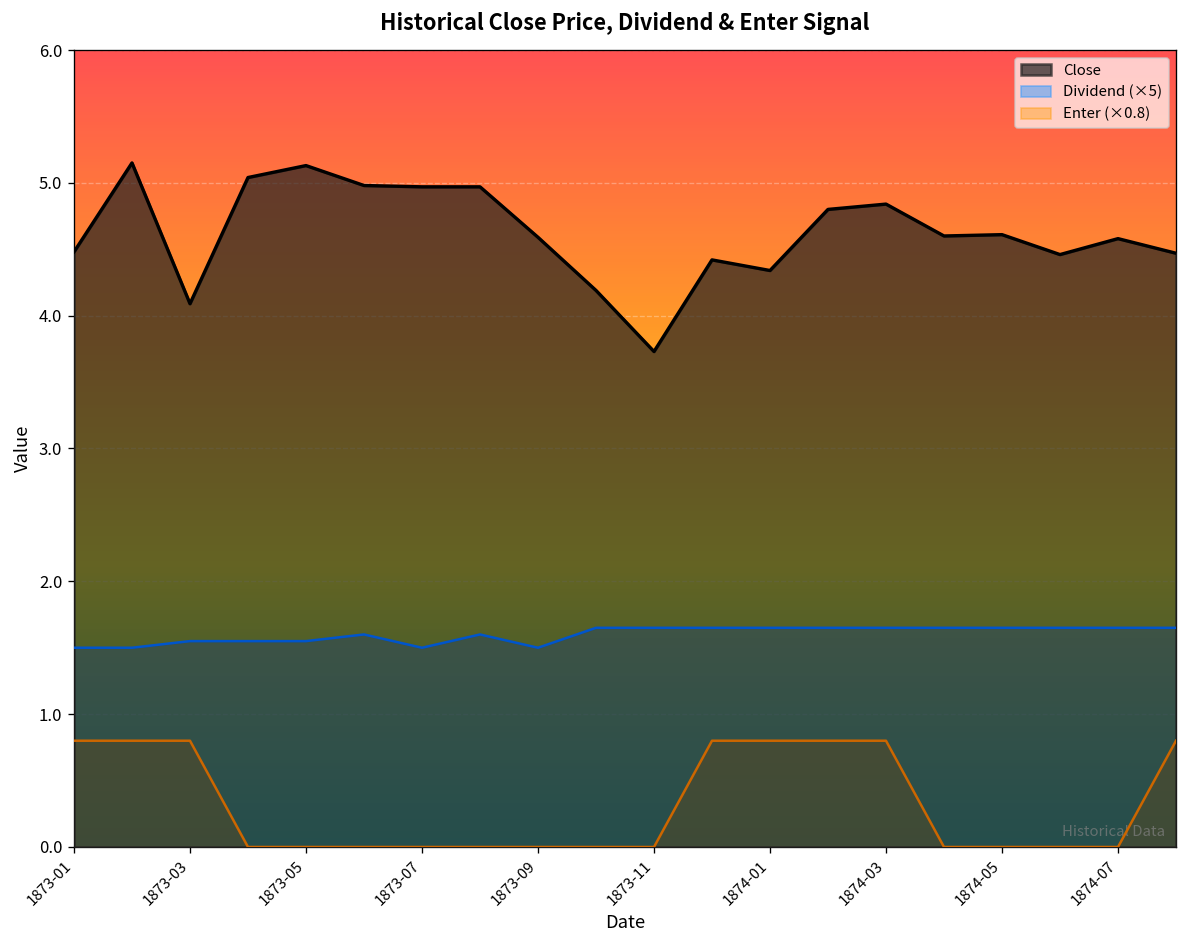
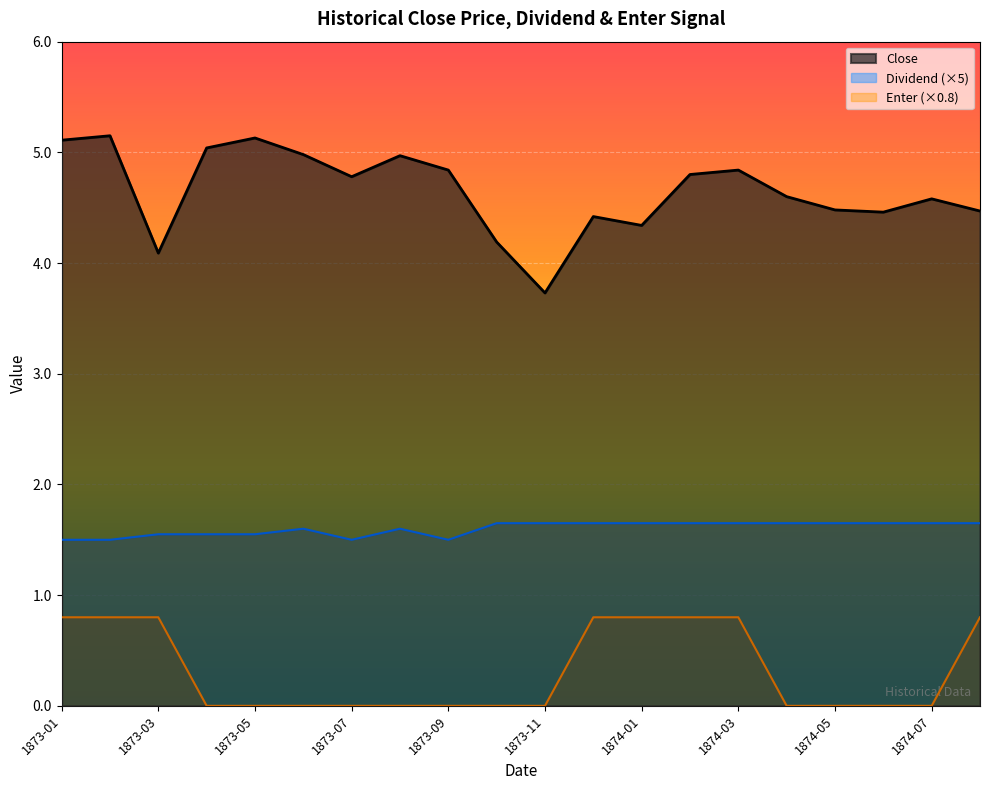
Close, 1873-01: 4.48 -> 5.11
Close, 1873-07: 4.97 -> 4.78
Close, 1873-09: 4.59 -> 4.84
Close, 1874-05: 4.61 -> 4.48
